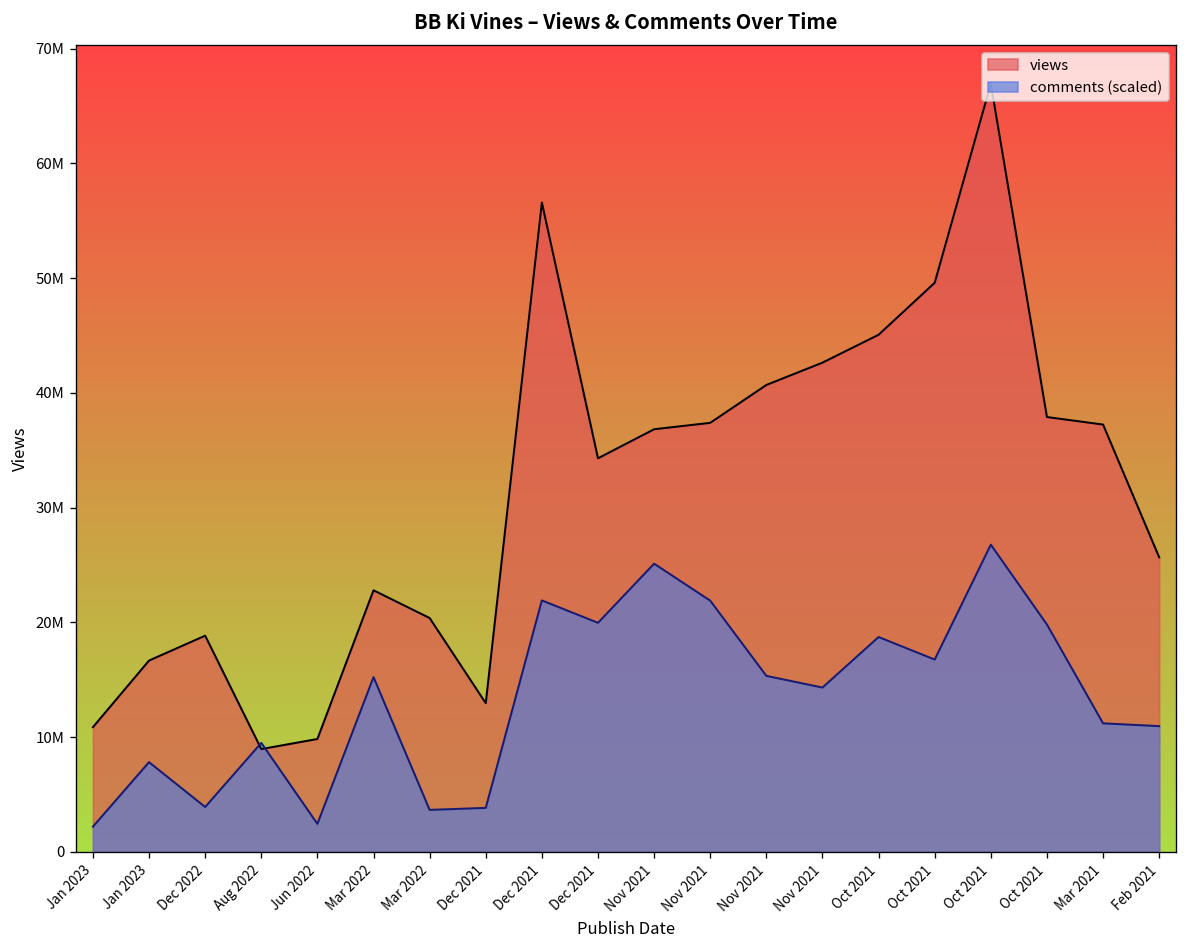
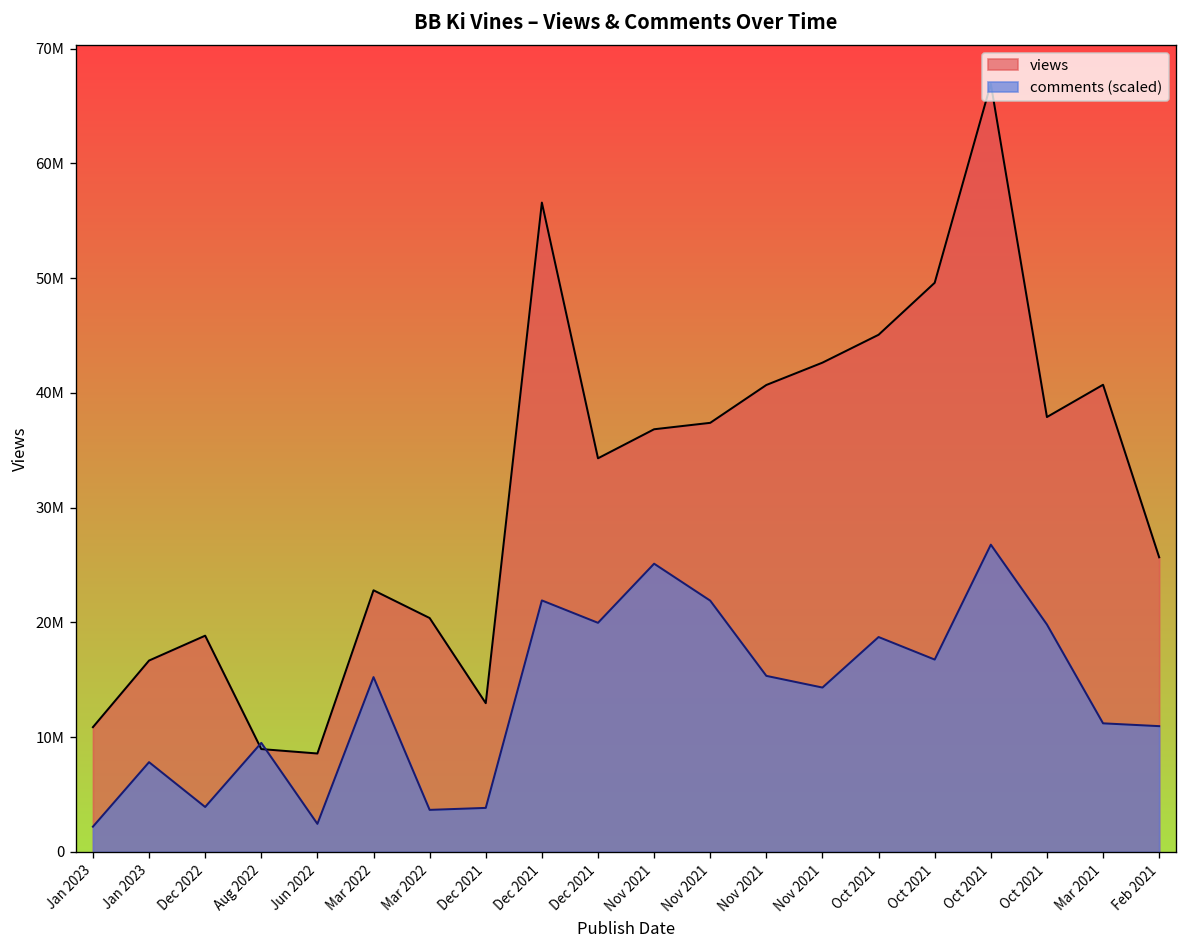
views, Jun 2022: 10000000 -> 9000000
views, Mar 2021: 37000000 -> 41000000
